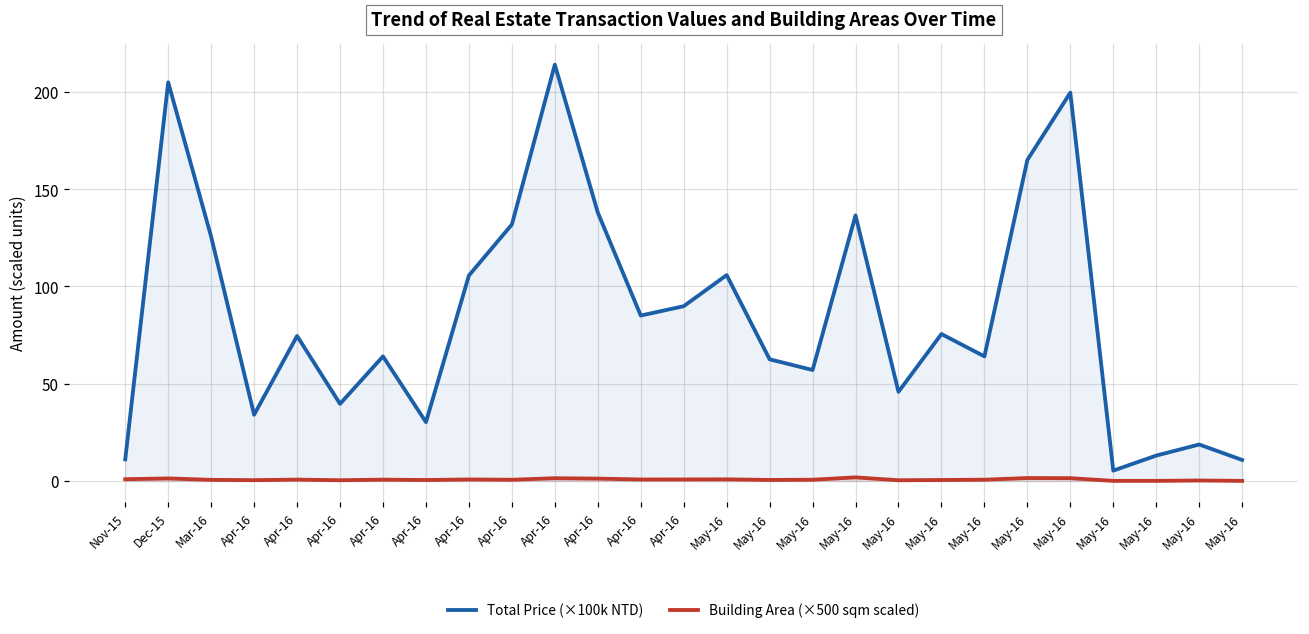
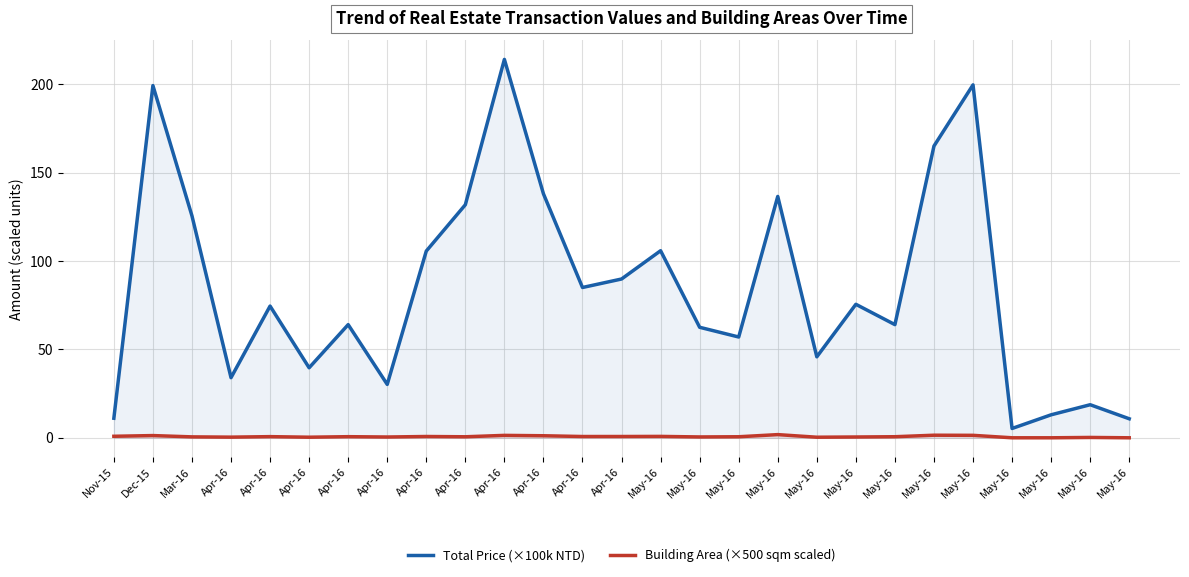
Total Price (×100k NTD), Dec-15: 205 -> 199
